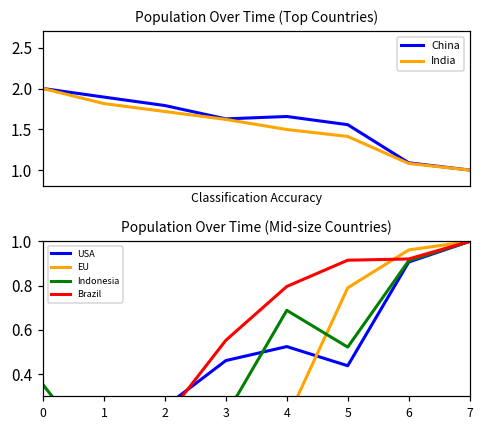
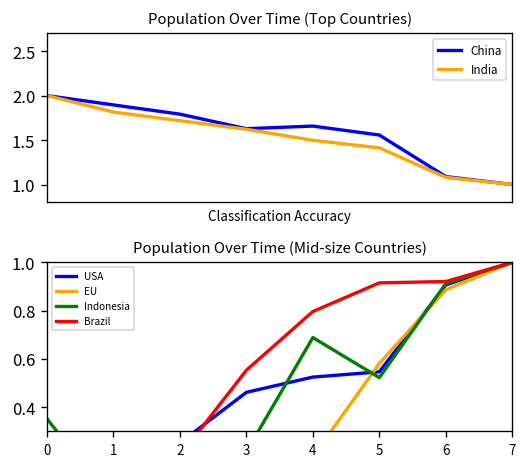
Population Over Time (Mid-size Countries), USA, 5: 0.44 -> 0.55
Population Over Time (Mid-size Countries), EU, 5: 0.79 -> 0.58
Population Over Time (Mid-size Countries), EU, 6: 0.96 -> 0.89
